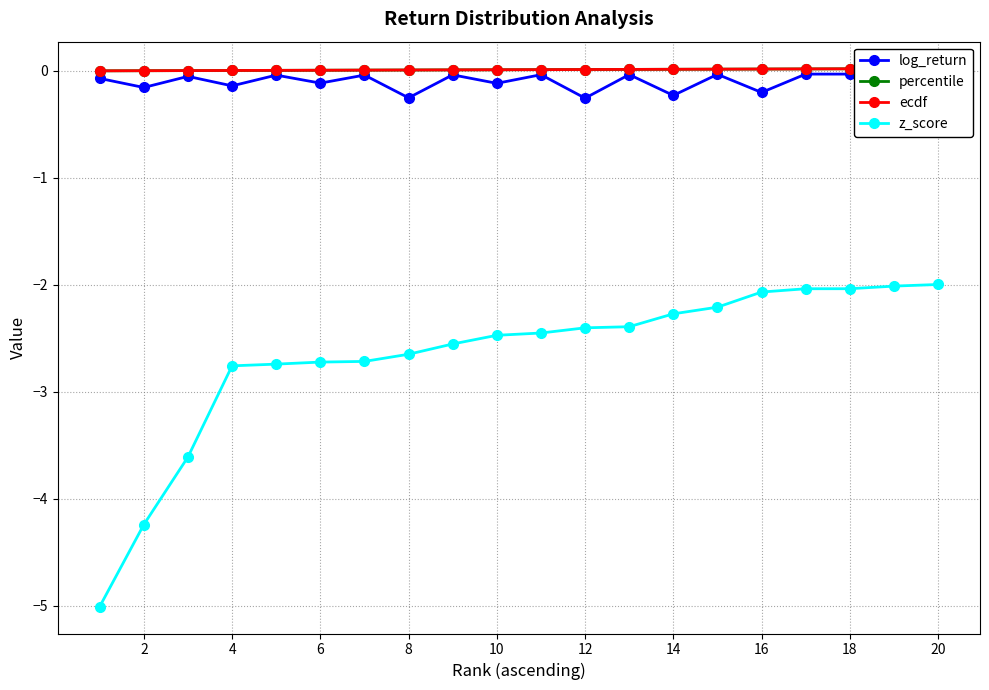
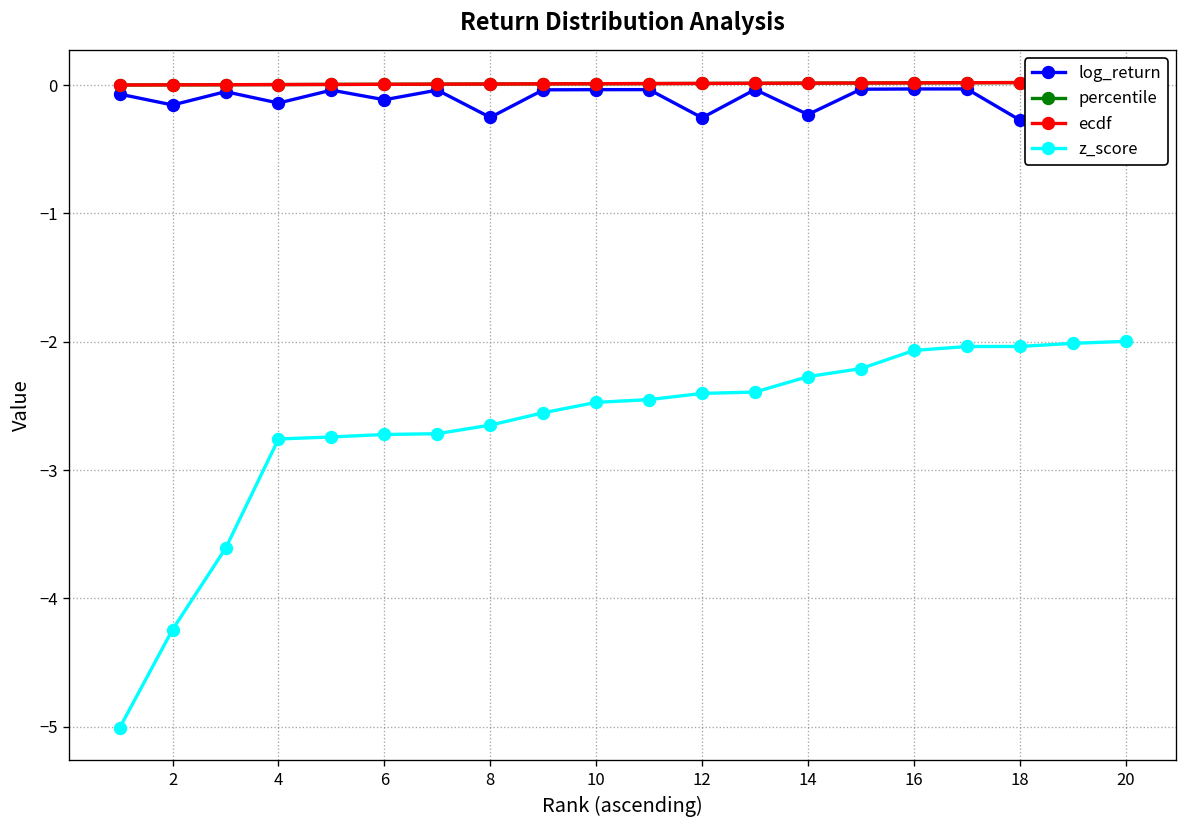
log_return, 10: -0.12 -> -0.04
log_return, 16: -0.20 -> -0.03
log_return, 18: -0.03 -> -0.27
